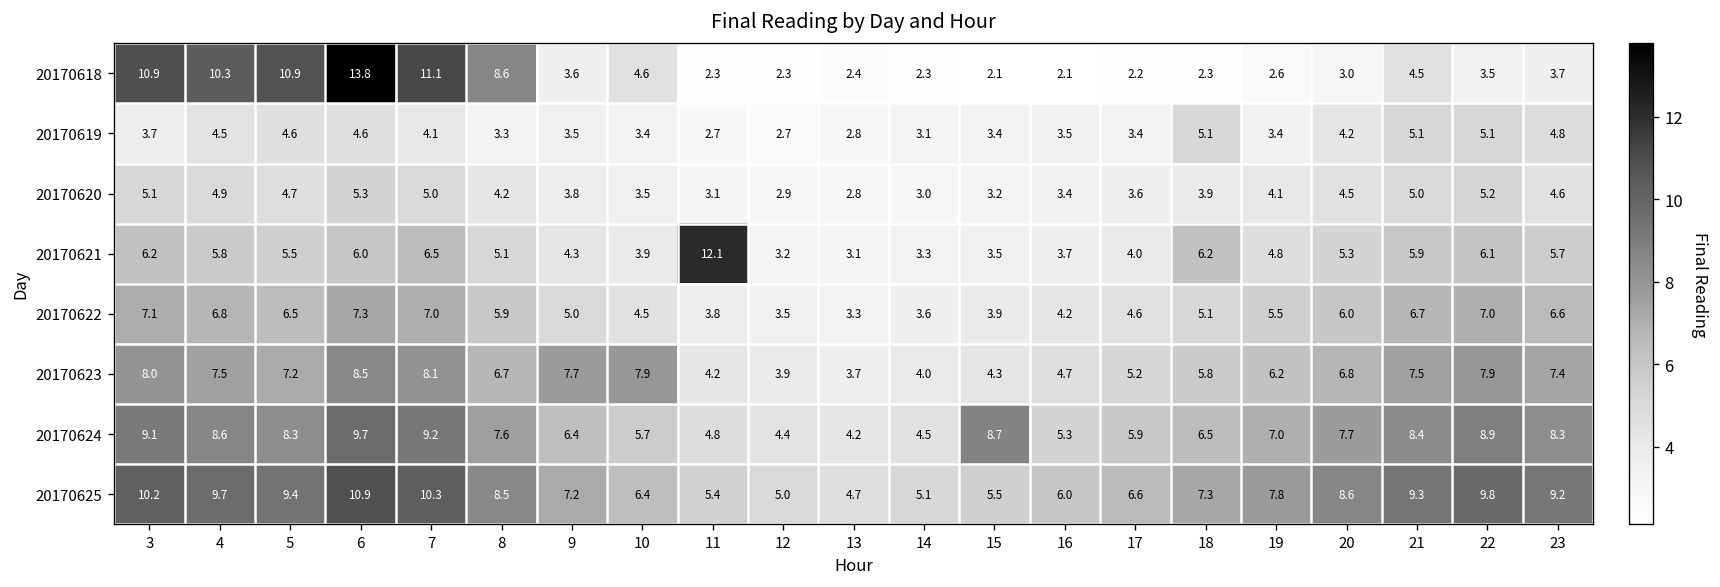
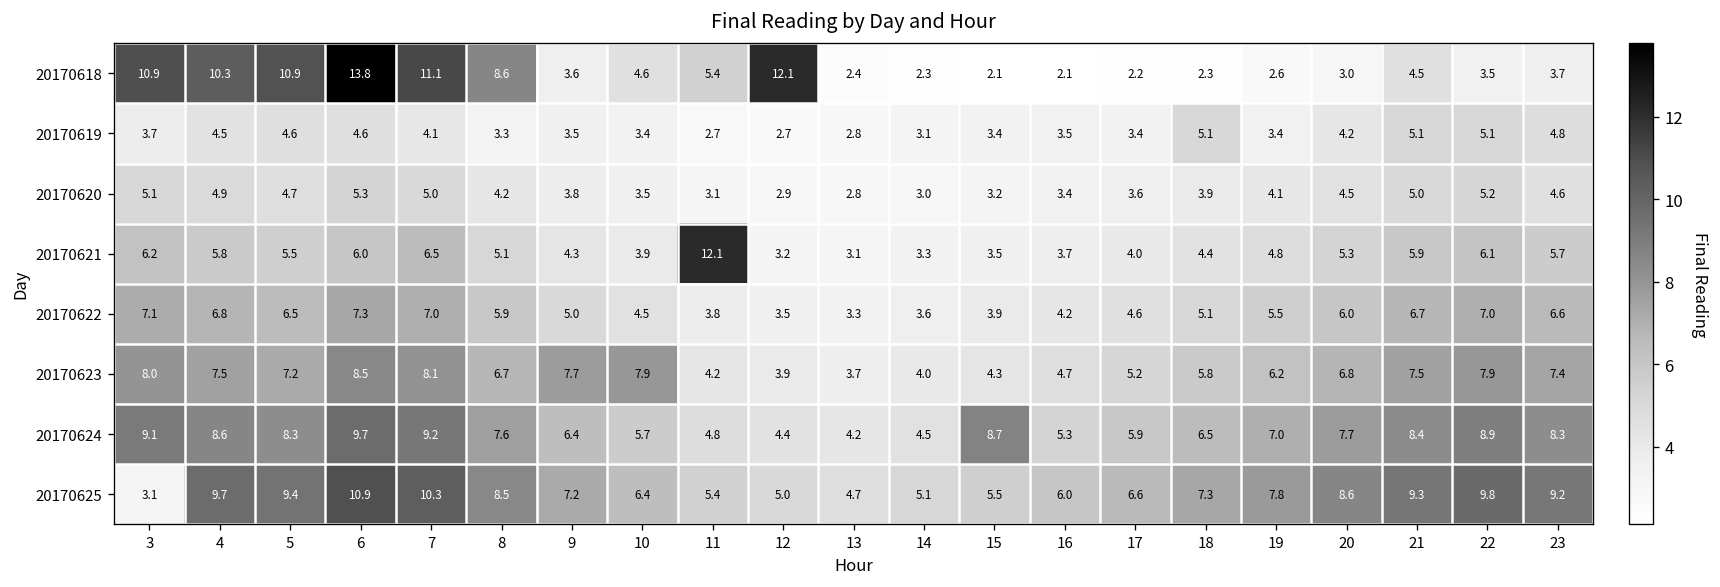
20170618, 11: 2.3 -> 5.4
20170618, 12: 2.3 -> 12.1
20170621, 18: 6.2 -> 4.4
20170625, 3: 10.2 -> 3.1
